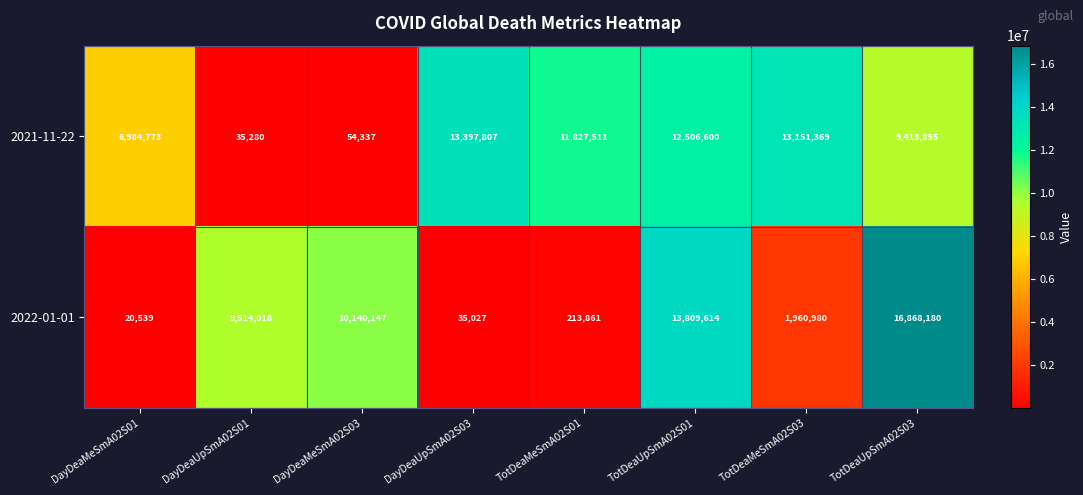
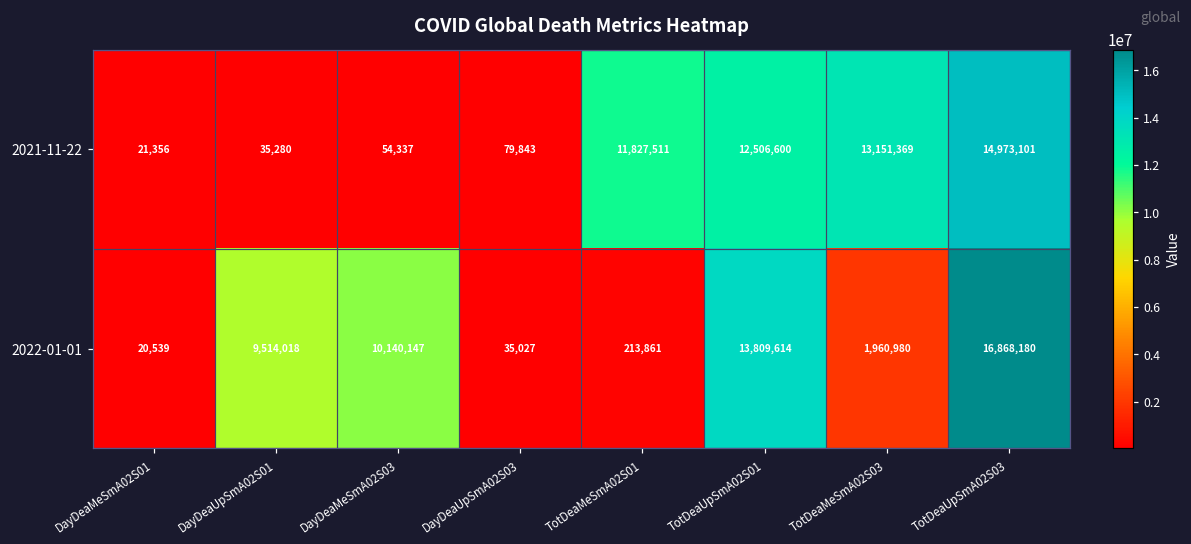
2021-11-22, DayDeaMeSmA02S01: 6,984,773 -> 21,356
2021-11-22, DayDeaUpSmA02S03: 13,397,807 -> 79,843
2021-11-22, TotDeaUpSmA02S03: 9,413,855 -> 14,973,101
